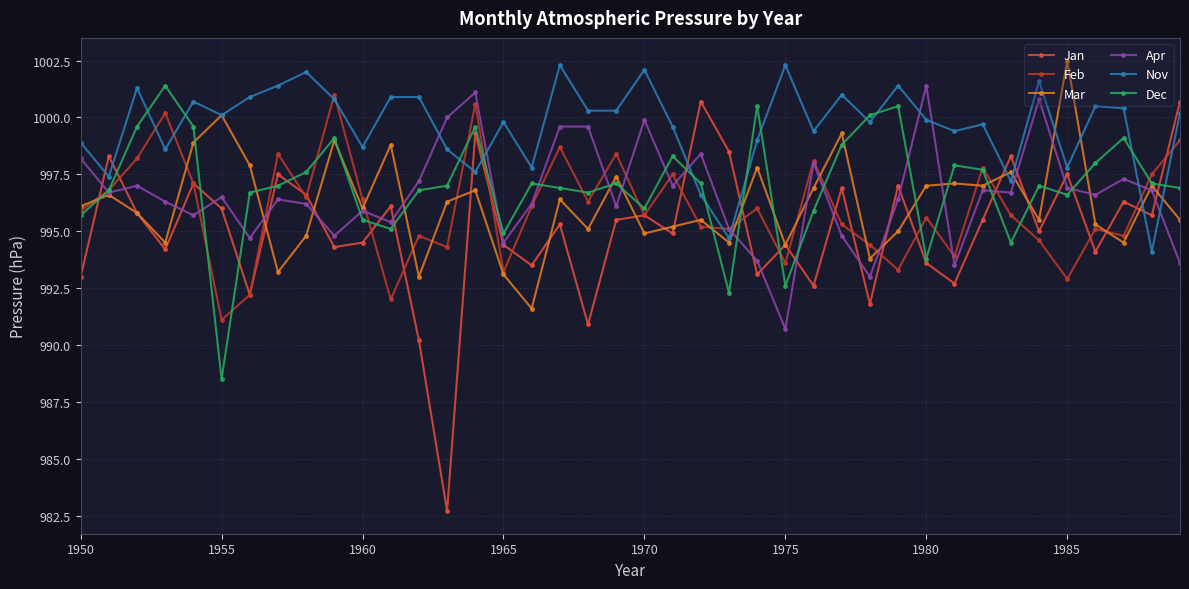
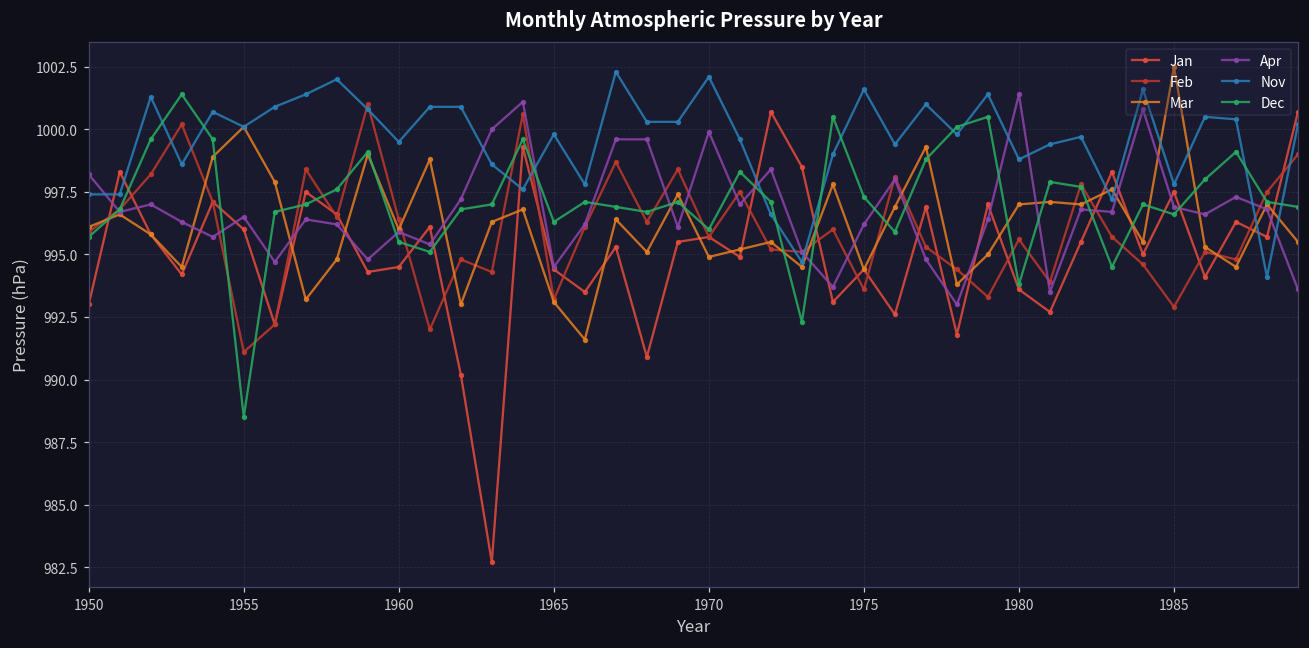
Nov, 1950: 998.9 -> 997.4
Nov, 1960: 998.7 -> 999.5
Dec, 1965: 994.9 -> 996.3
Apr, 1975: 990.7 -> 996.2
Nov, 1975: 1002.3 -> 1001.6
Dec, 1975: 992.6 -> 997.3
Nov, 1980: 999.9 -> 998.8
